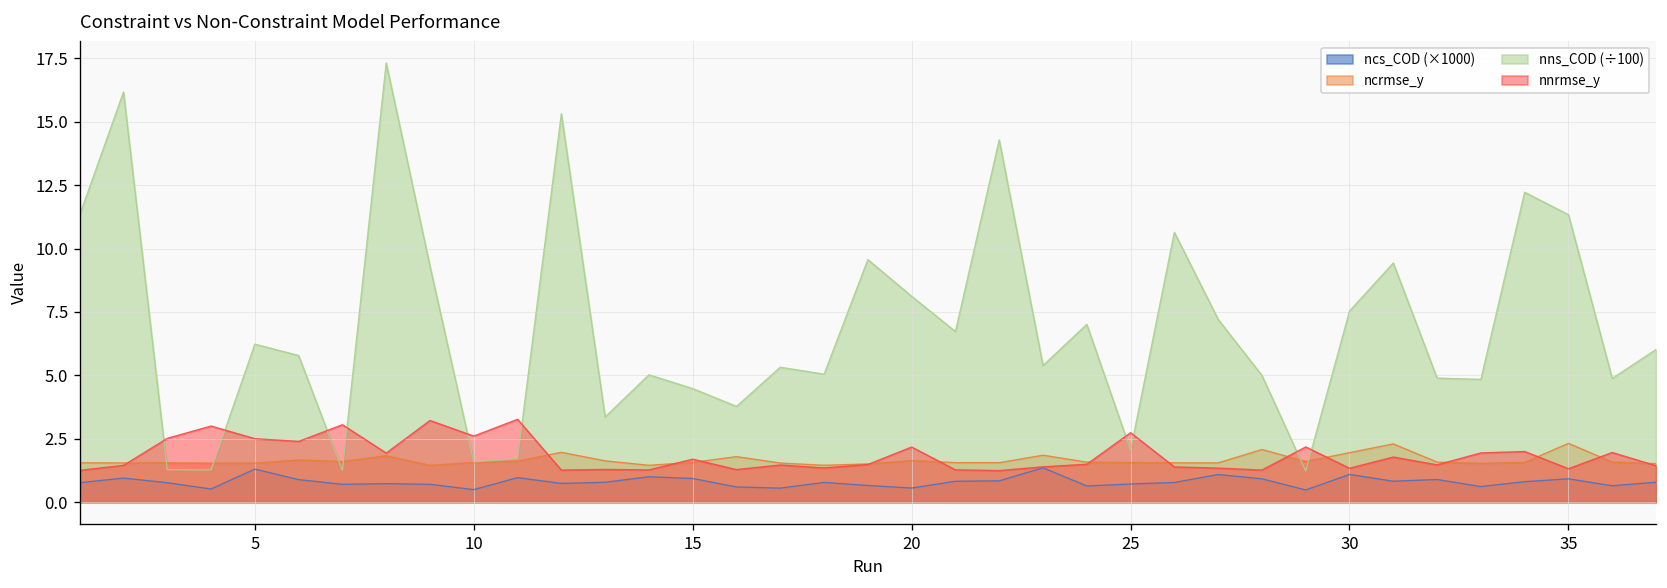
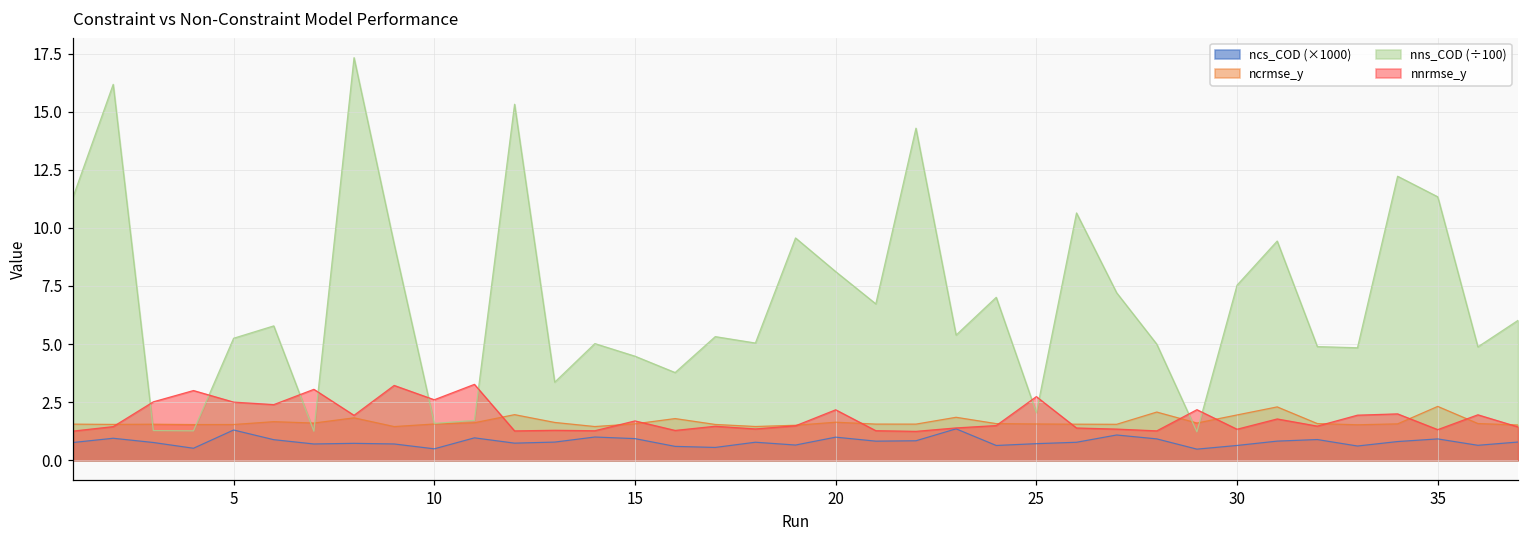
nns_COD (÷100), 5: 6.2 -> 5.2
ncs_COD (×1000), 20: 0.6 -> 1.0
ncs_COD (×1000), 30: 1.1 -> 0.6
